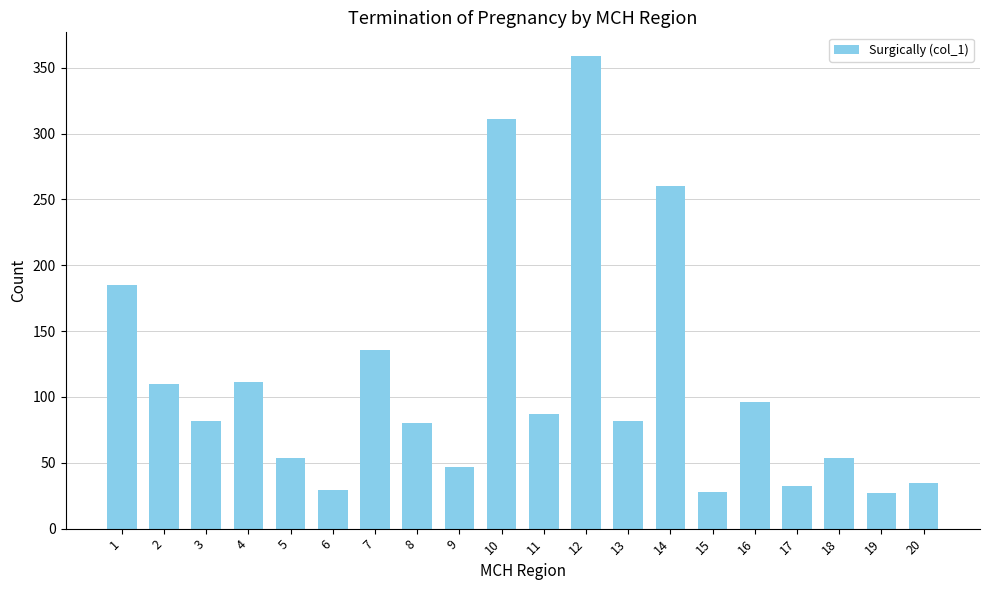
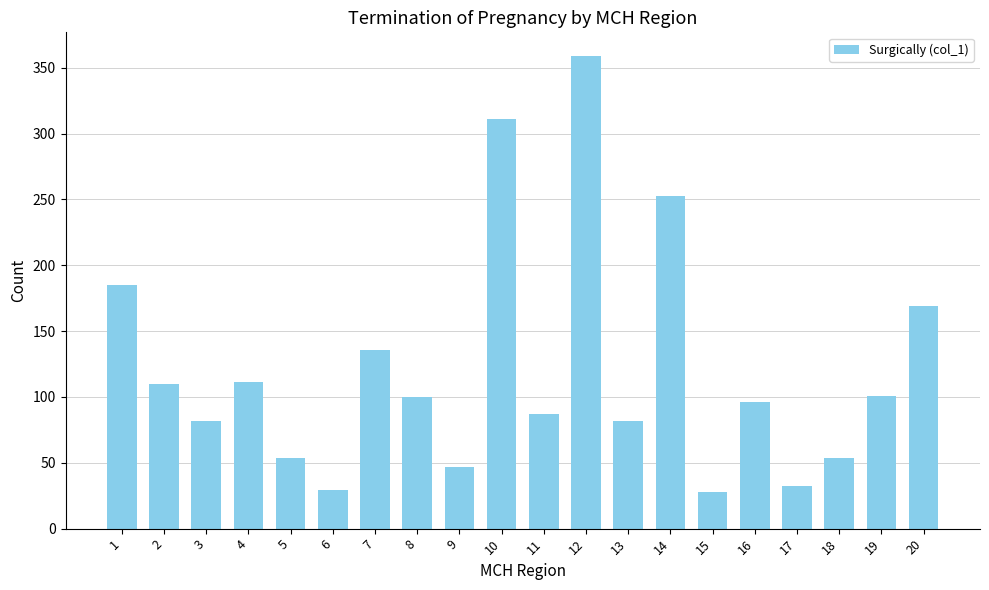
8: 80 -> 100
14: 260 -> 253
19: 27 -> 101
20: 35 -> 169
